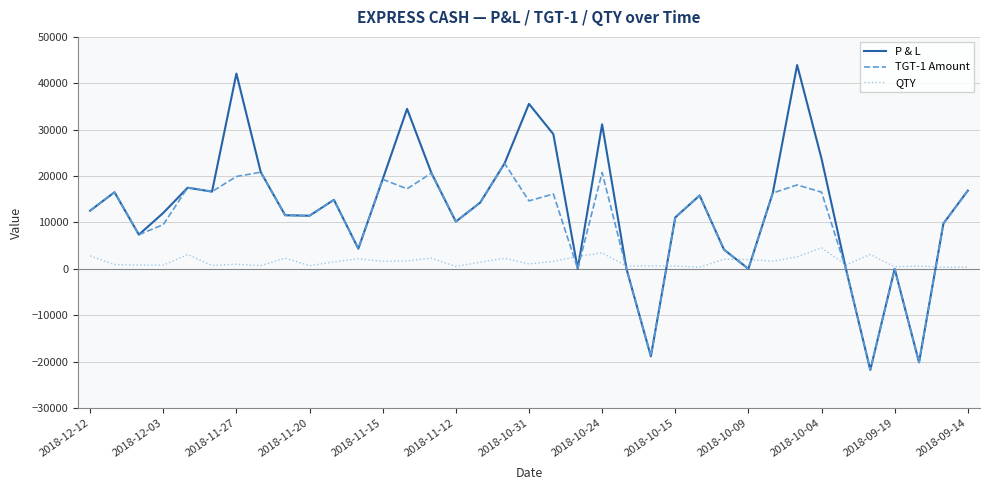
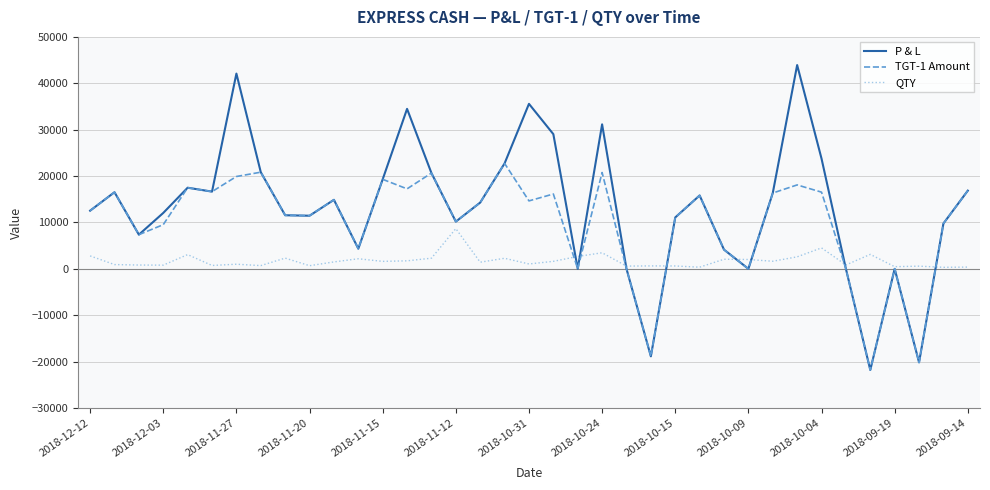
QTY, 2018-11-12: 1000 -> 9000
